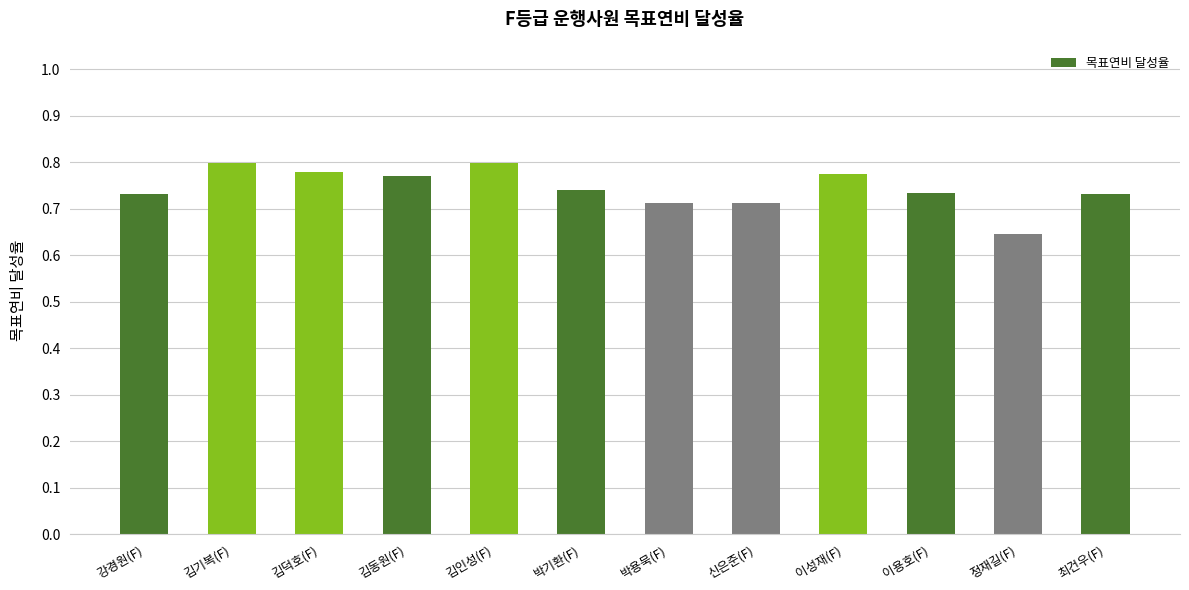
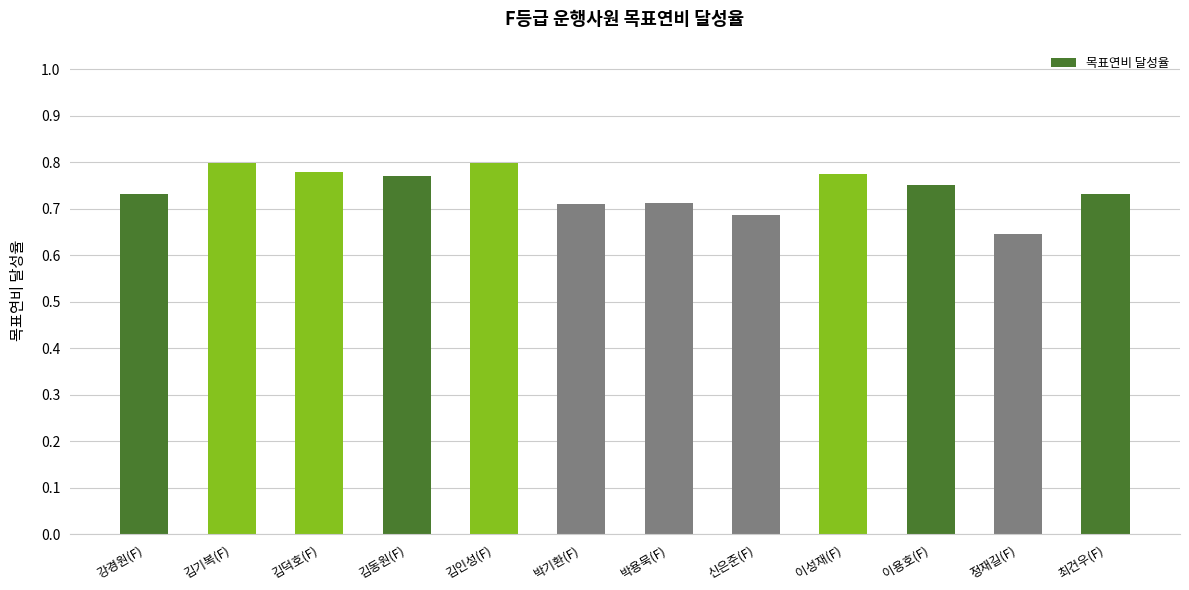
박기환(F): 0.74 -> 0.71
신은준(F): 0.71 -> 0.69
이용호(F): 0.73 -> 0.75
